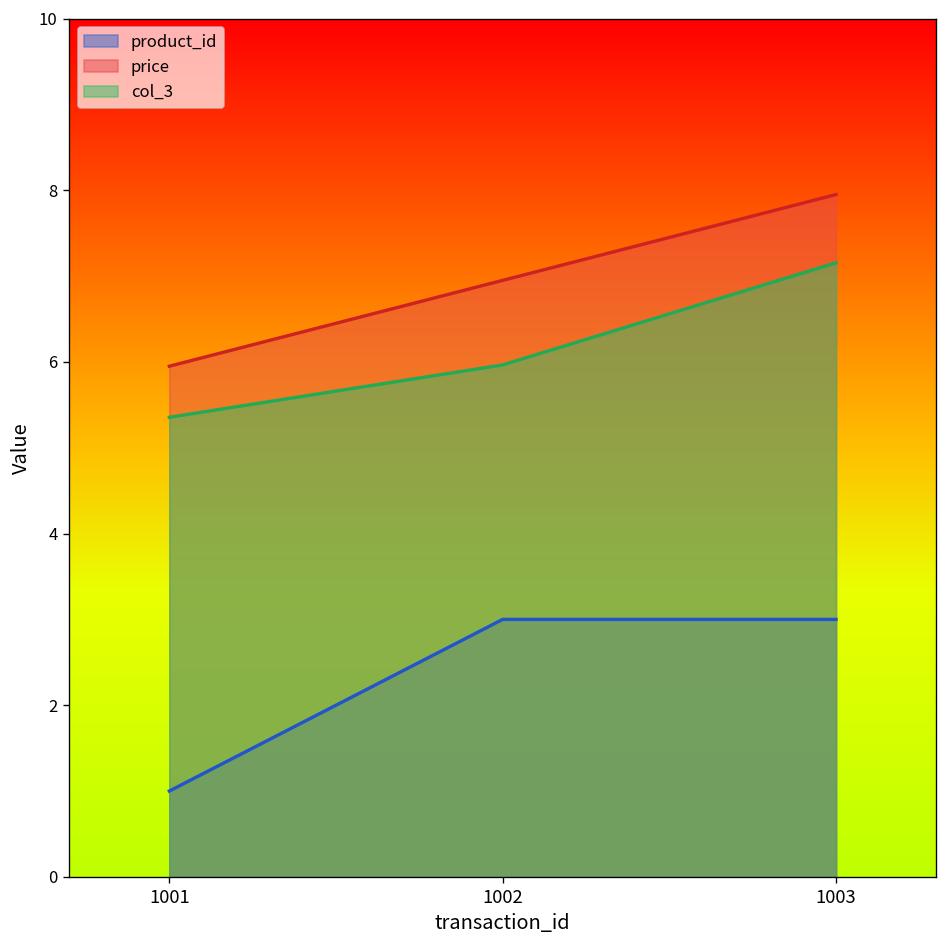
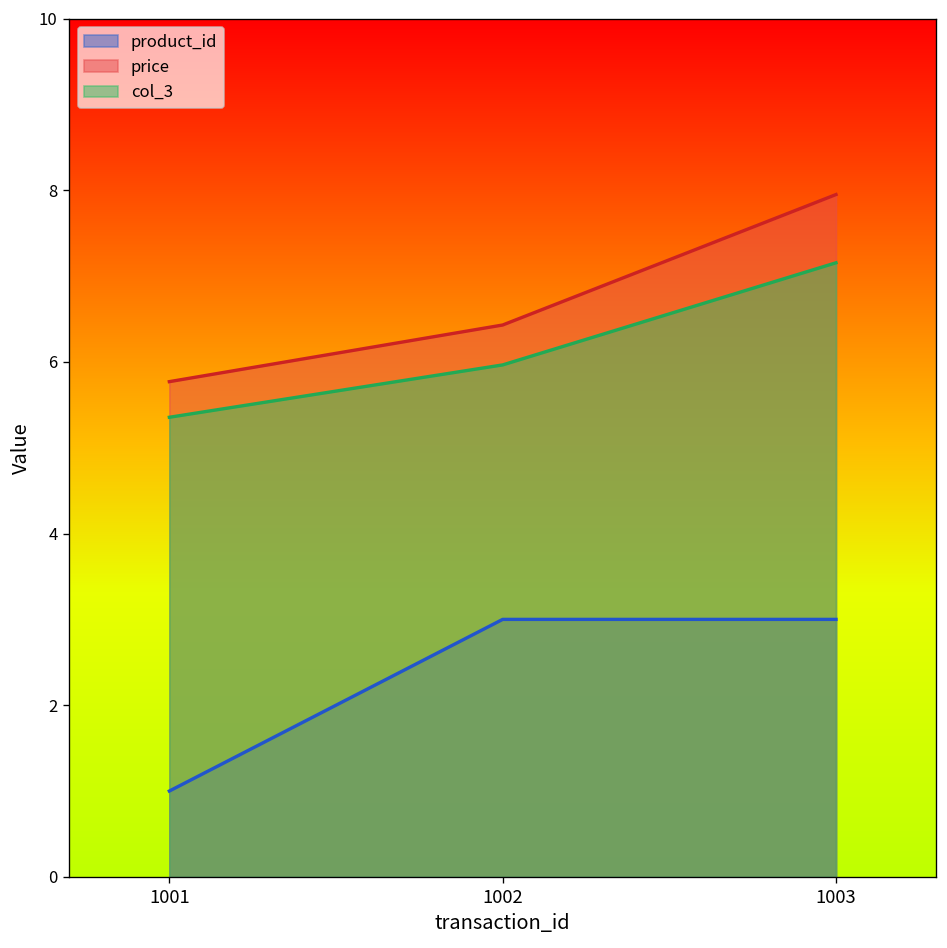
price, 1001: 6.0 -> 5.8
price, 1002: 7.0 -> 6.4
